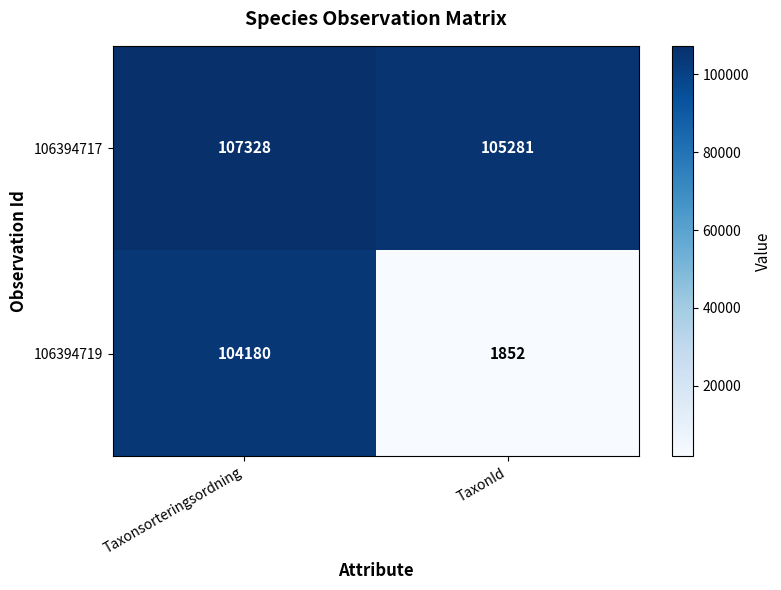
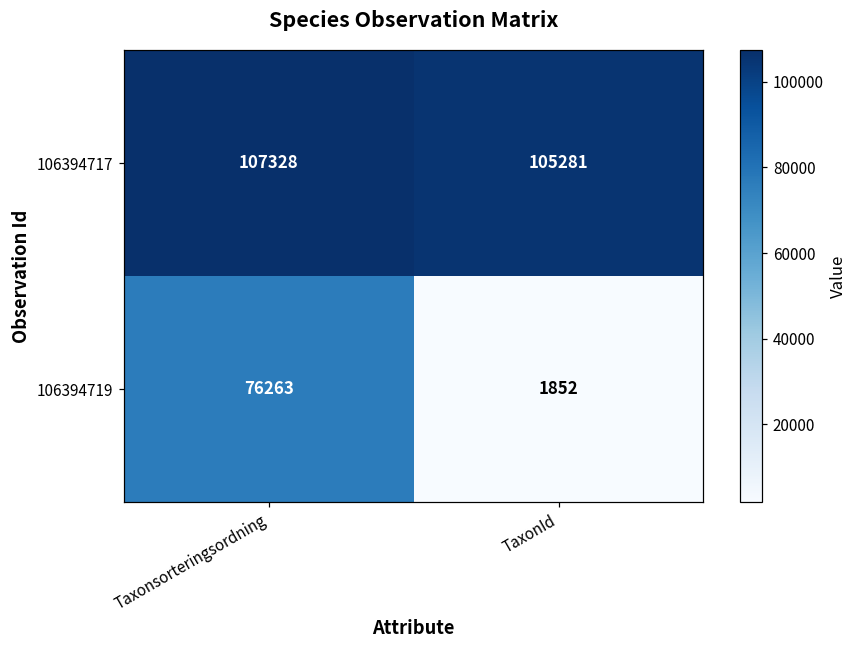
106394719, Taxonsorteringsordning: 104180 -> 76263
